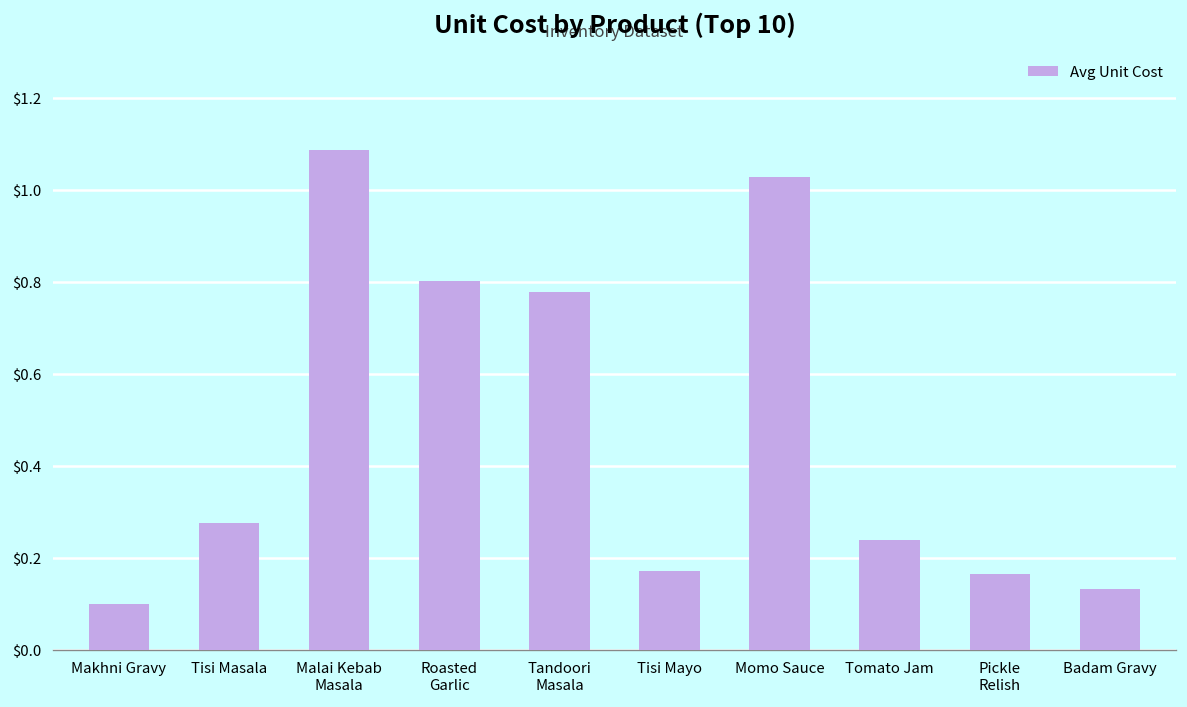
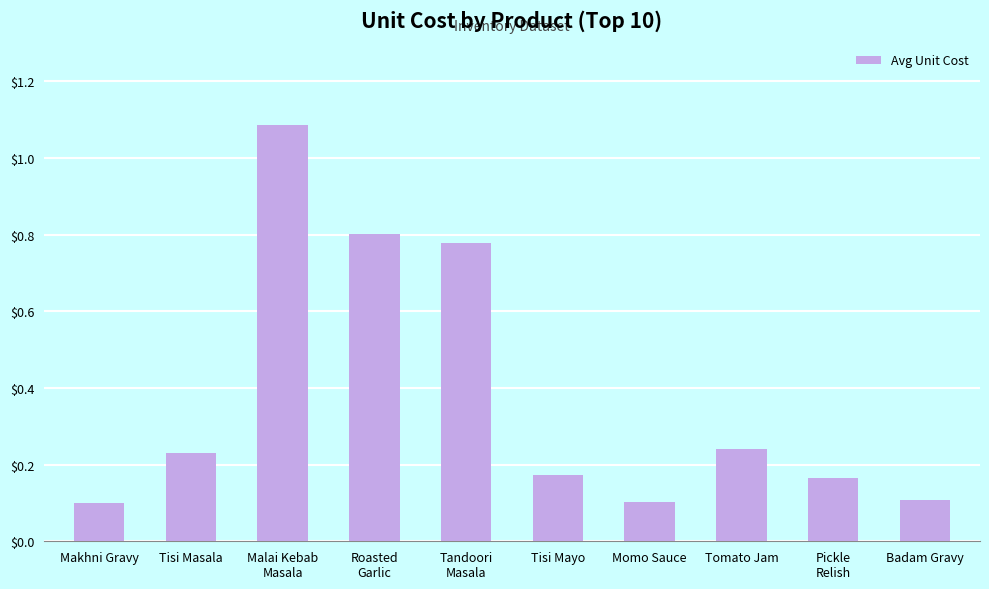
Tisi Masala: $0.28 -> $0.23
Momo Sauce: $1.03 -> $0.10
Badam Gravy: $0.13 -> $0.11
